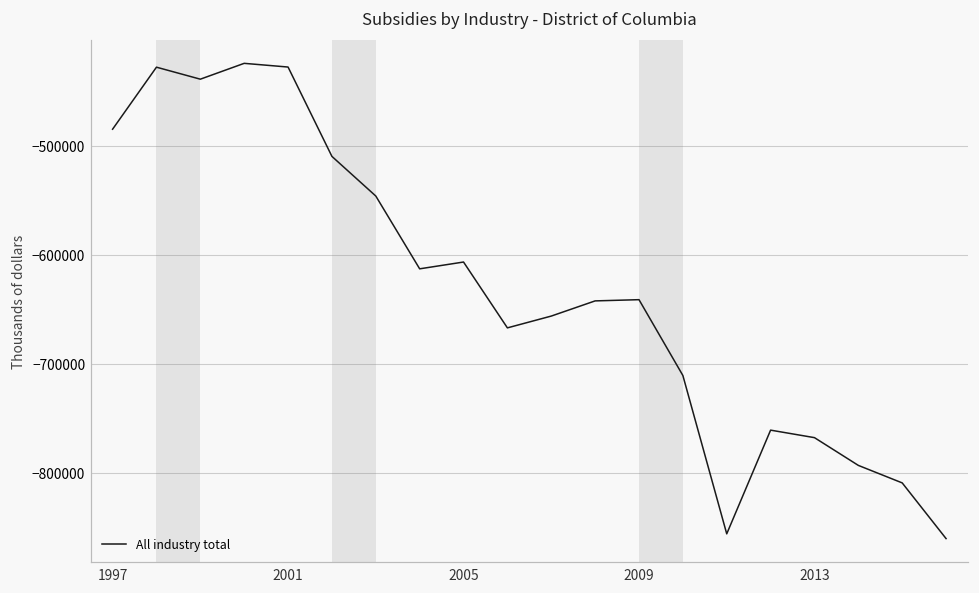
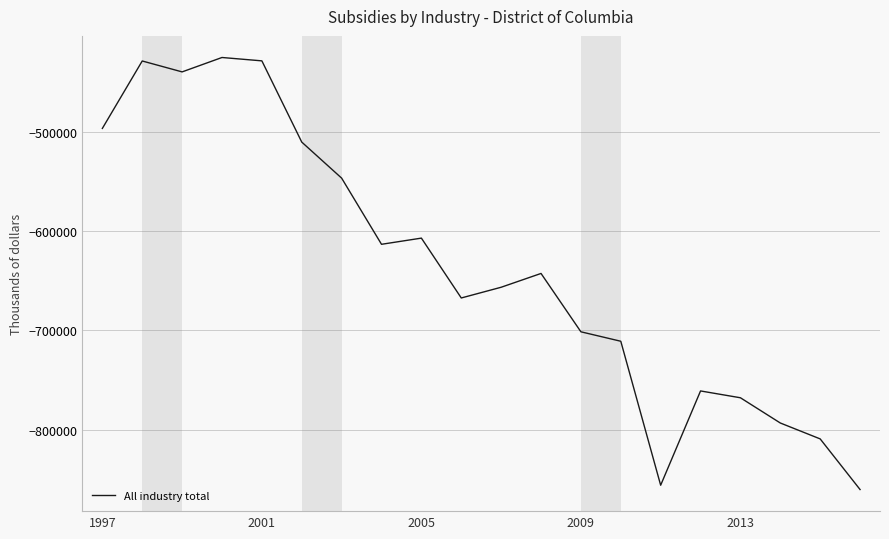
1997: -480000 -> -500000
2009: -640000 -> -700000
